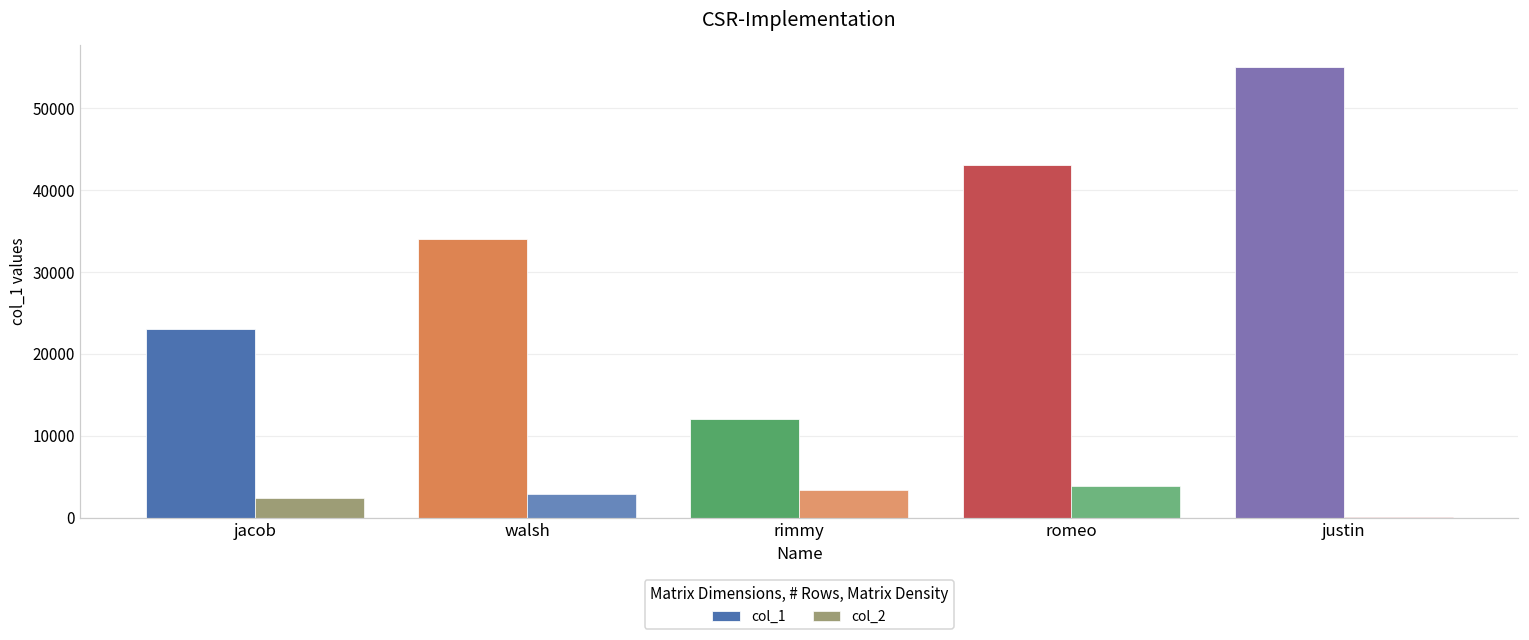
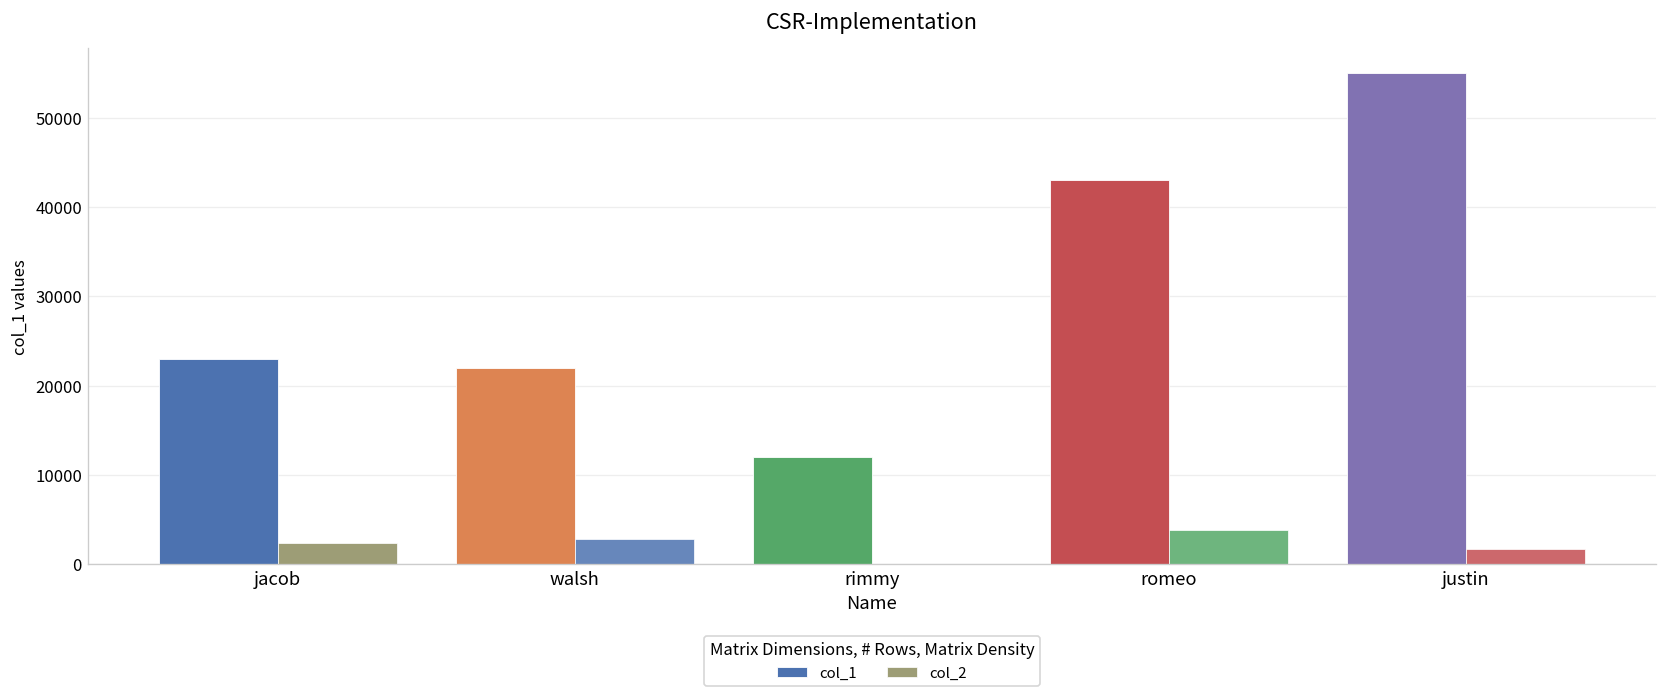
col_1, walsh: 34000 -> 22000
col_2, rimmy: 3000 -> 0
col_2, justin: 0 -> 2000
